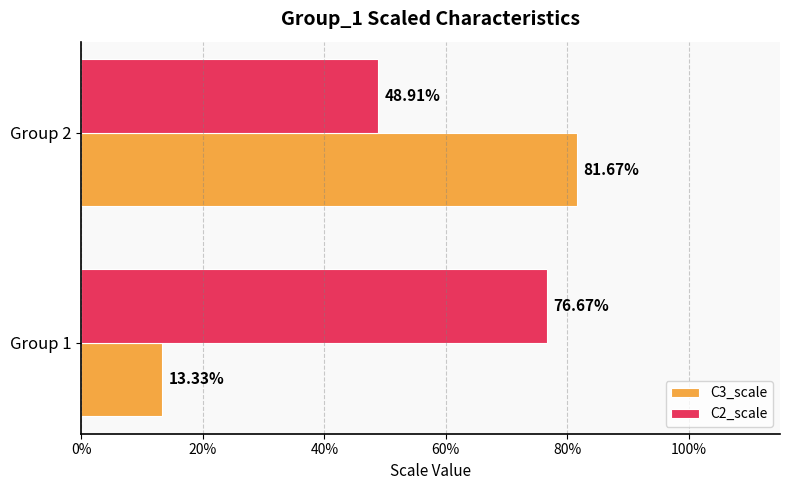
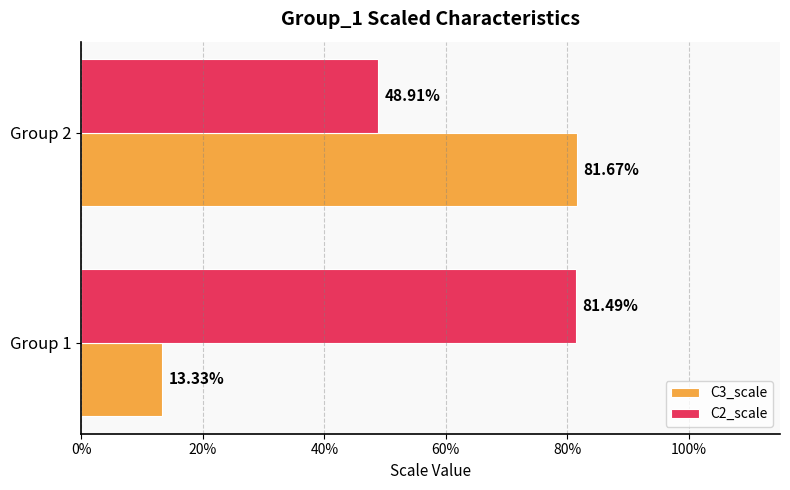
C2_scale, Group 1: 76.67% -> 81.49%
